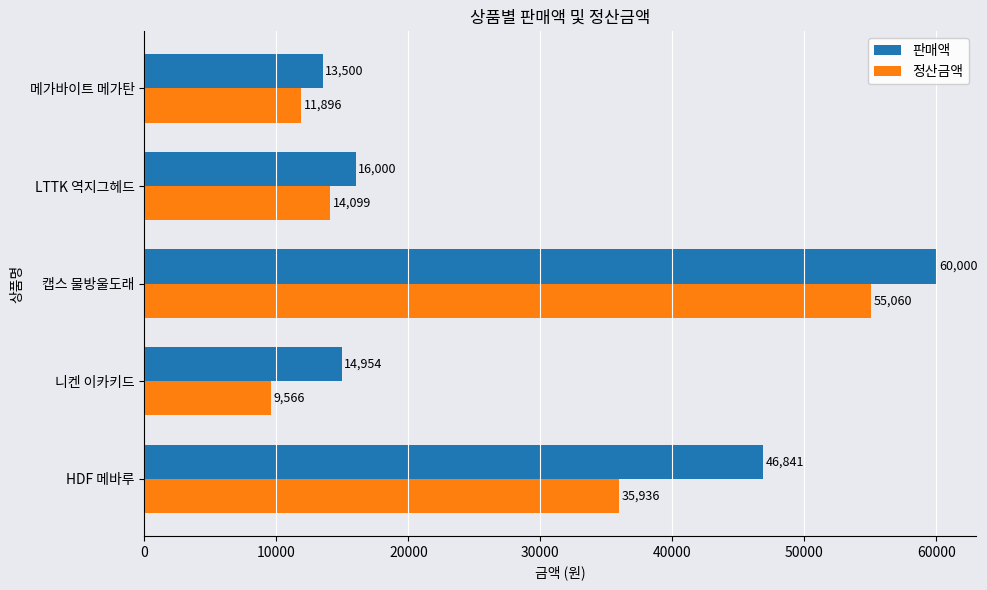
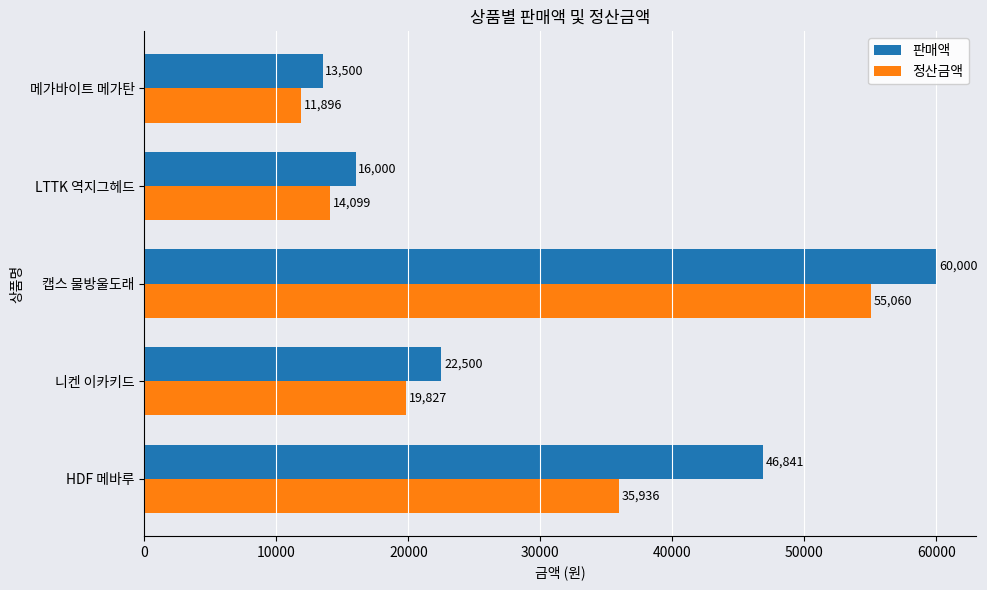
판매액, 니켄 이카키드: 14,954 -> 22,500
정산금액, 니켄 이카키드: 9,566 -> 19,827
